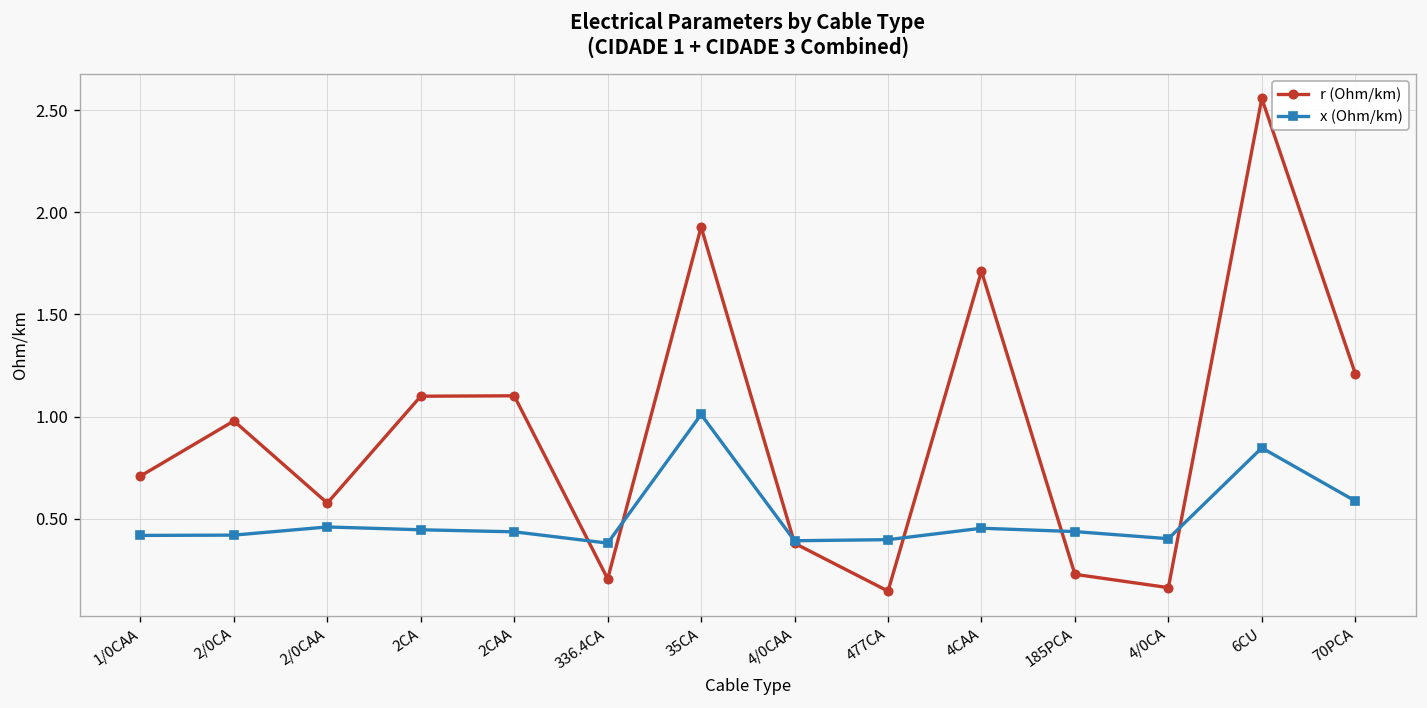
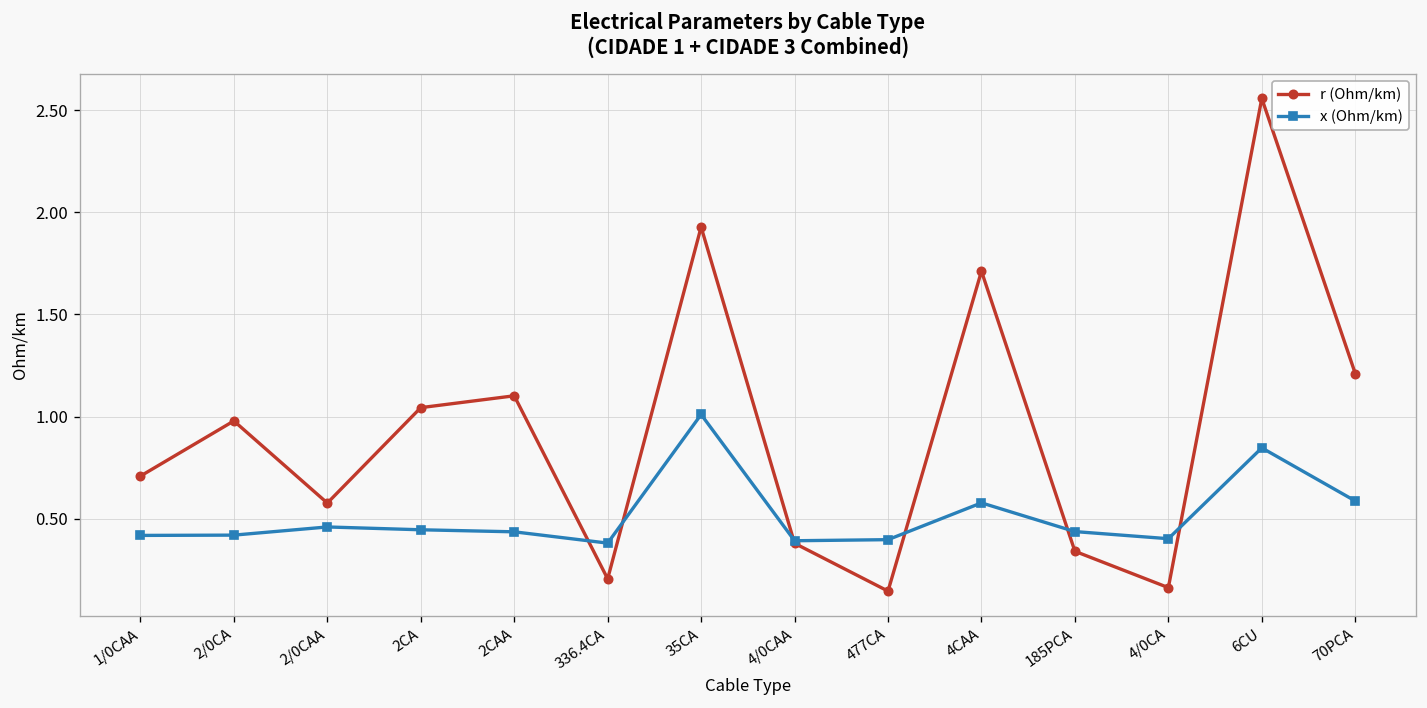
r (Ohm/km), 2CA: 1.10 -> 1.04
x (Ohm/km), 4CAA: 0.45 -> 0.58
r (Ohm/km), 185PCA: 0.23 -> 0.34
